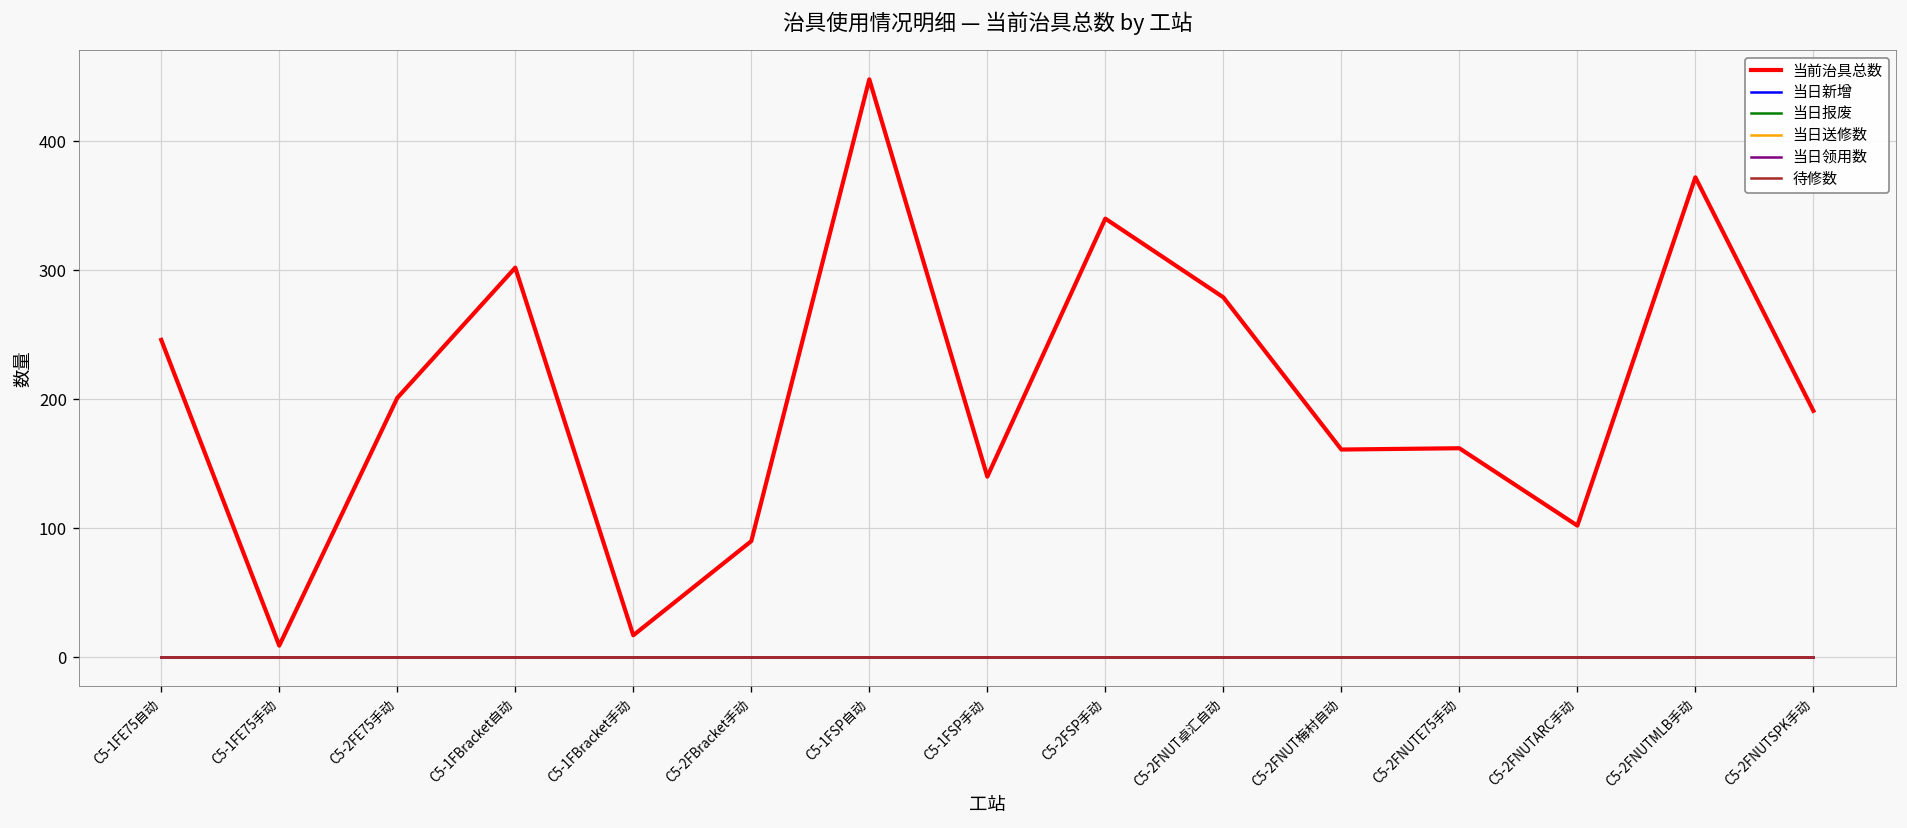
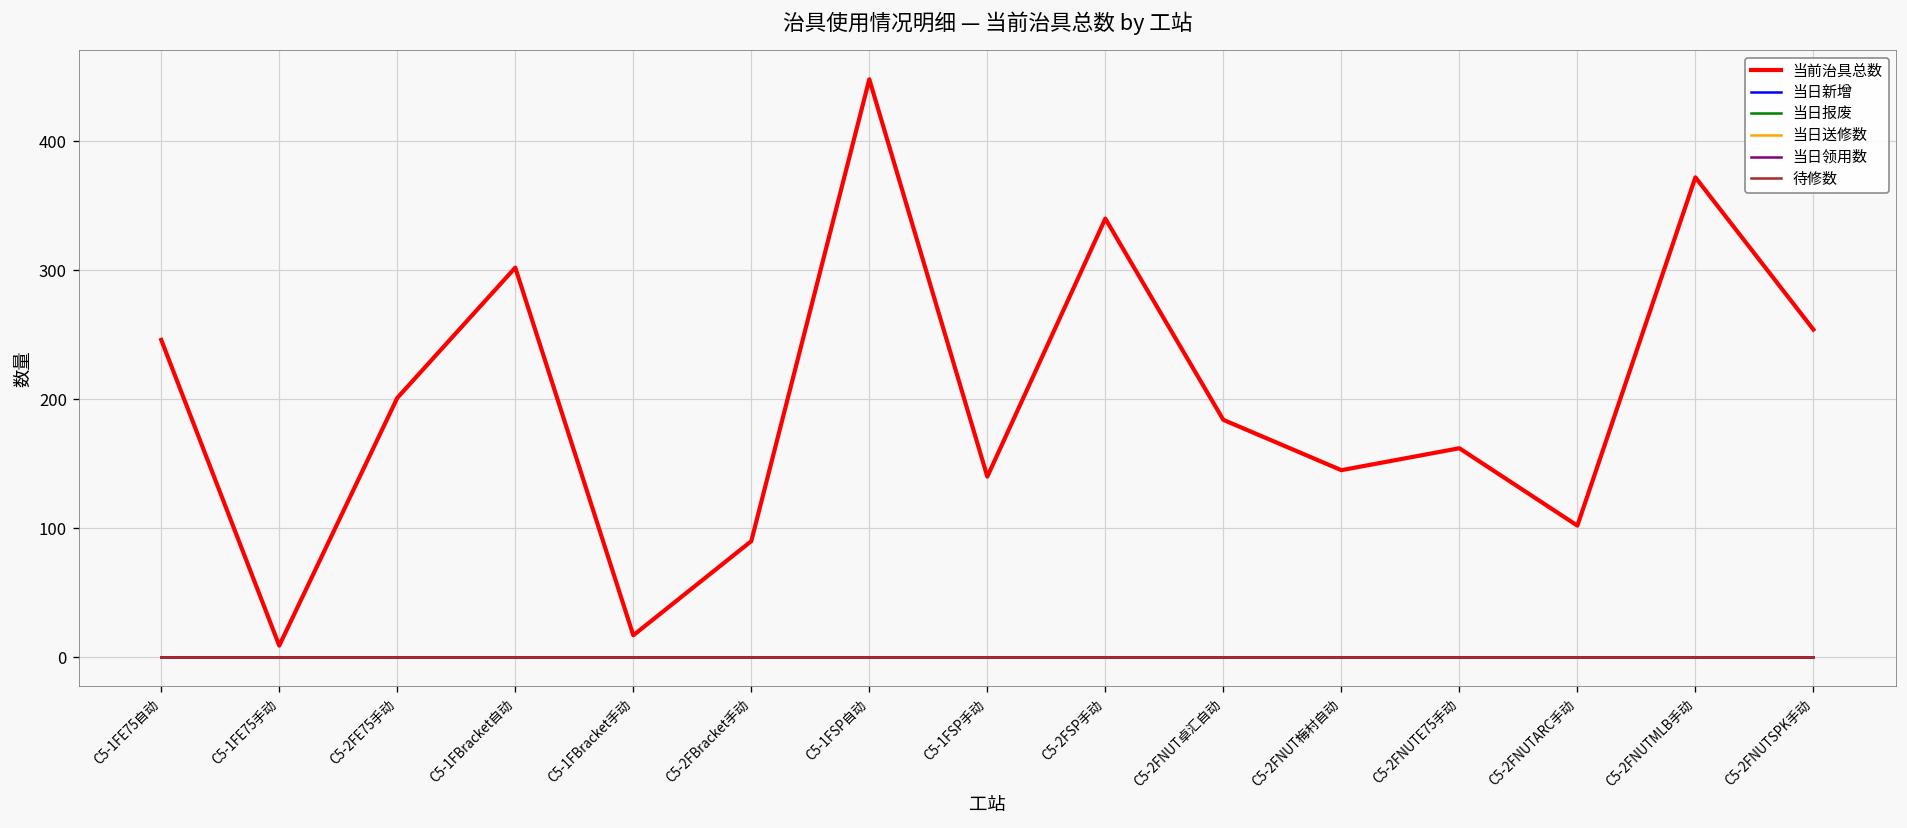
当前治具总数, C5-2FNUT卓汇自动: 279 -> 184
当前治具总数, C5-2FNUT梅村自动: 161 -> 145
当前治具总数, C5-2FNUTSPK手动: 191 -> 254
